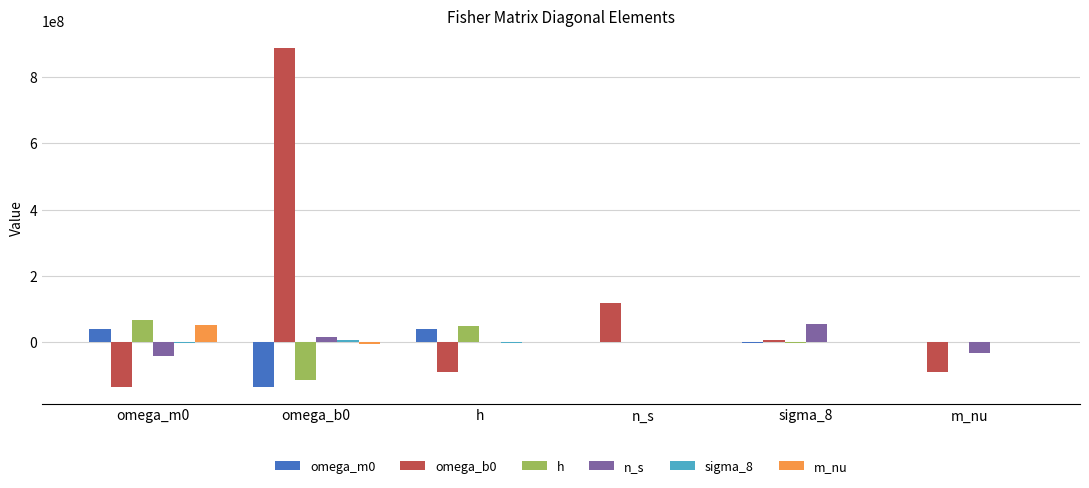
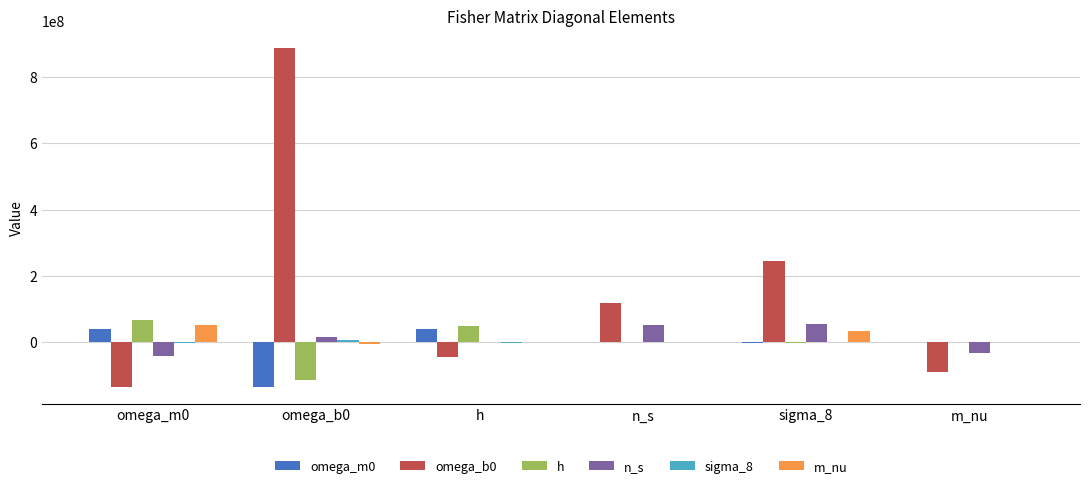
omega_b0, h: -90000000 -> -40000000
n_s, n_s: 0 -> 50000000
omega_b0, sigma_8: 10000000 -> 250000000
m_nu, sigma_8: 0 -> 30000000
